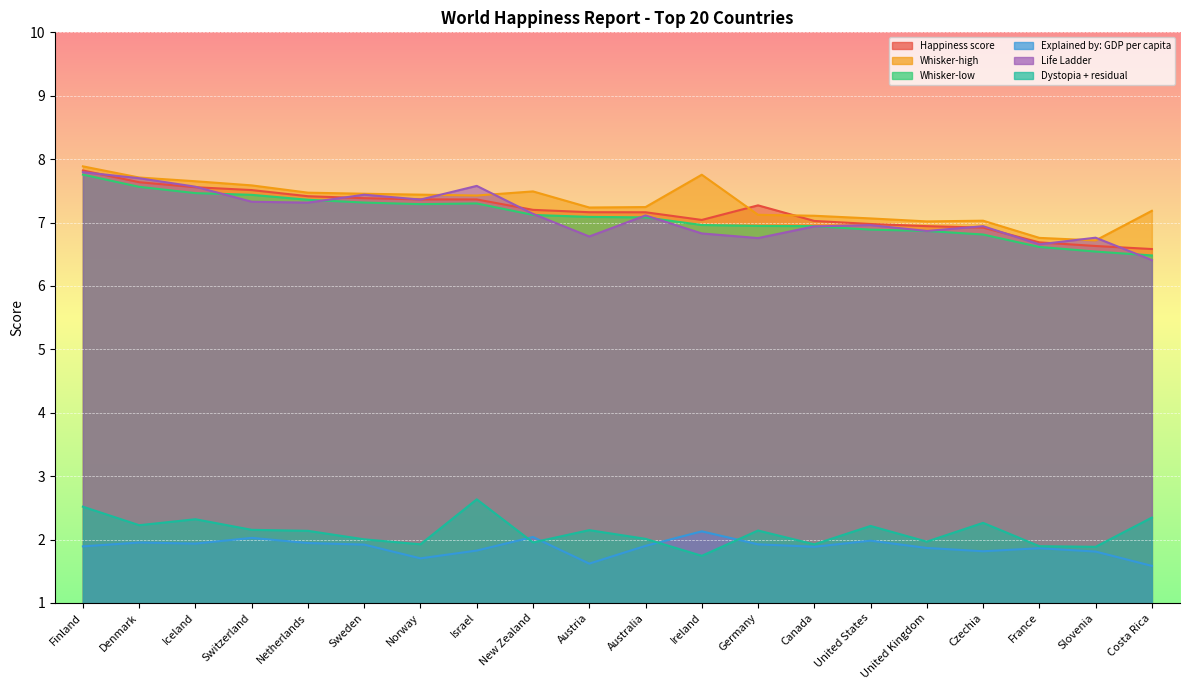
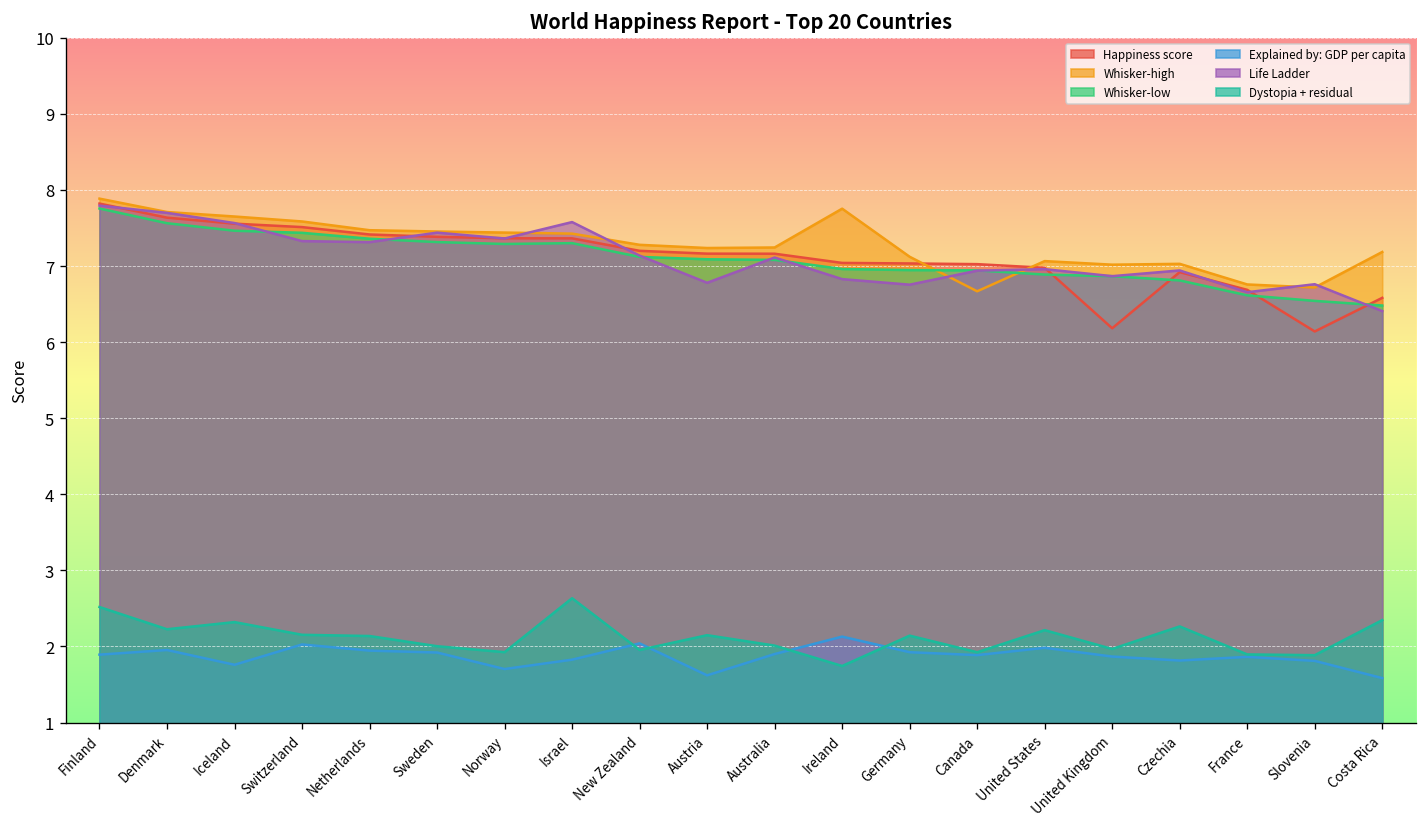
Explained by: GDP per capita, Iceland: 1.9 -> 1.8
Whisker-high, New Zealand: 7.5 -> 7.3
Happiness score, Germany: 7.3 -> 7.0
Whisker-high, Canada: 7.1 -> 6.7
Happiness score, United Kingdom: 6.9 -> 6.2
Happiness score, Slovenia: 6.6 -> 6.1
